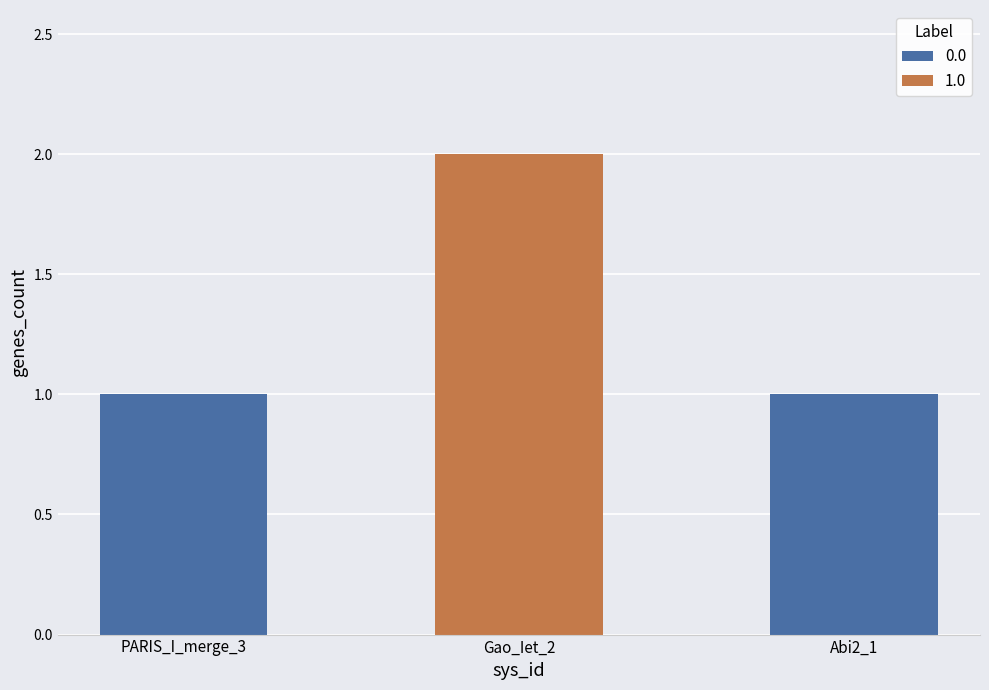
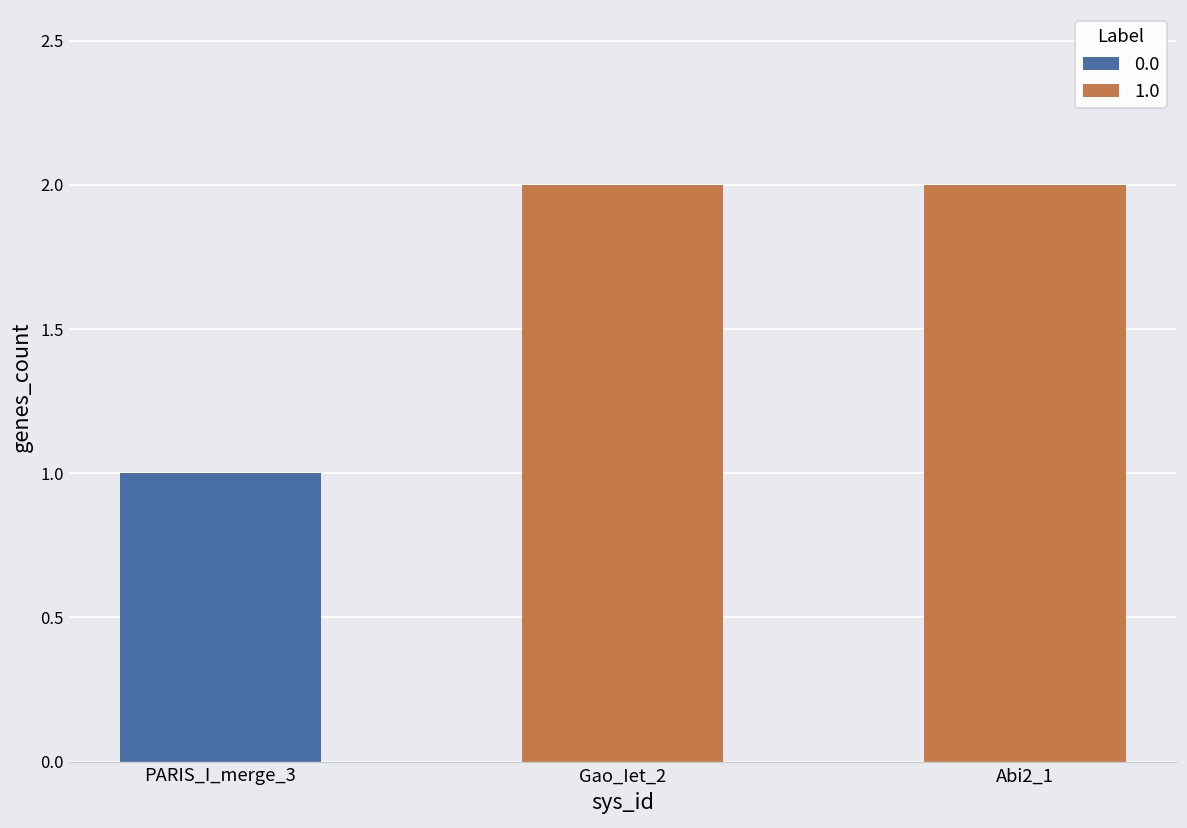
Abi2_1: 1 -> 2
